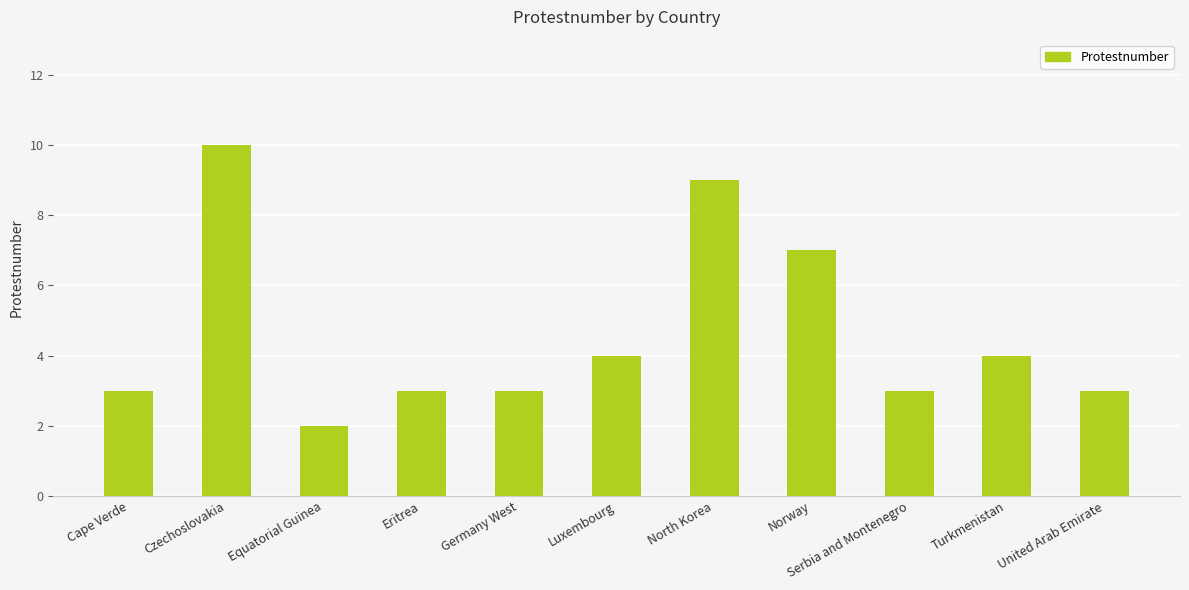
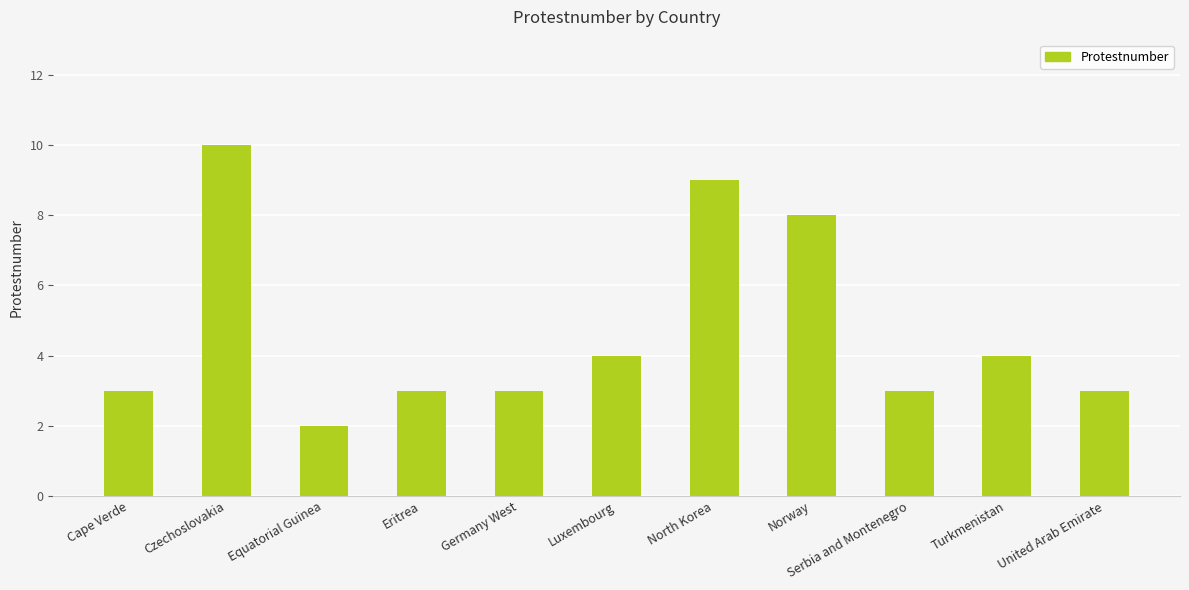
Norway: 7 -> 8
